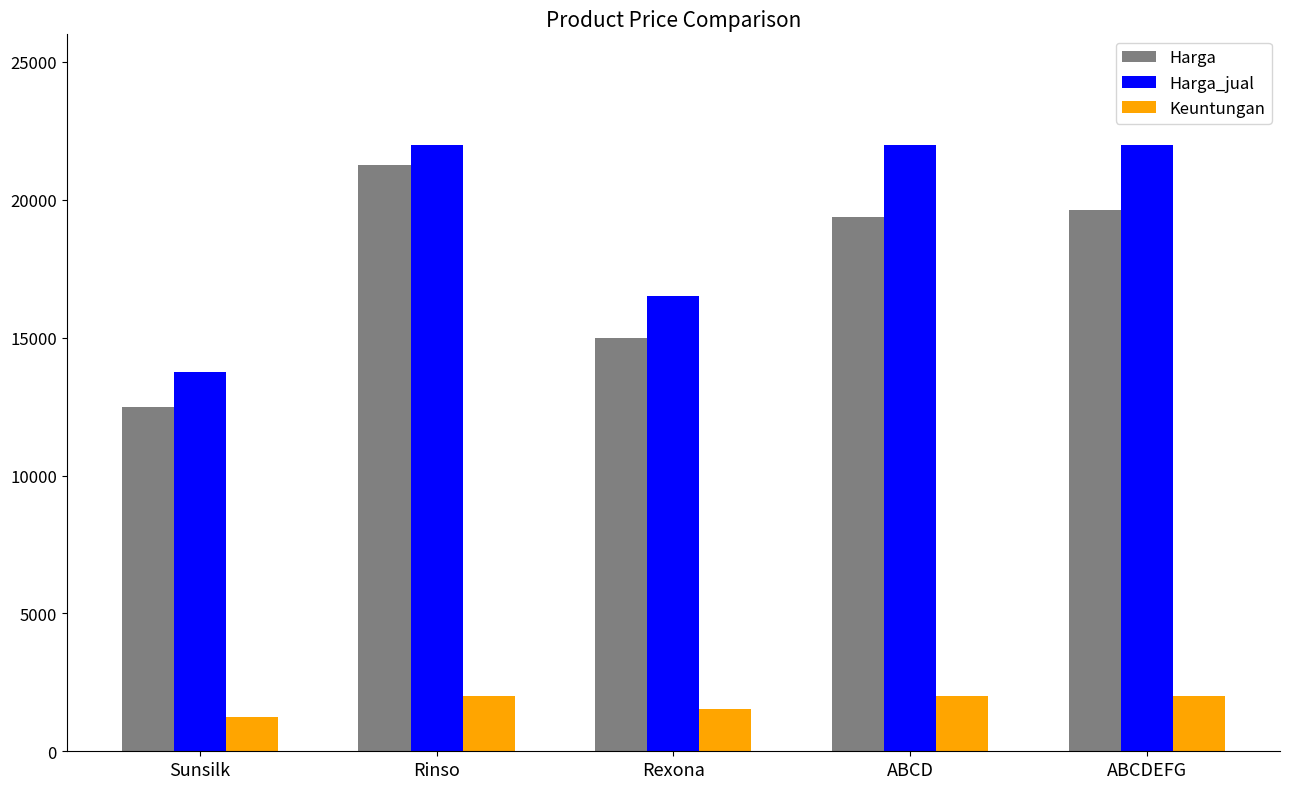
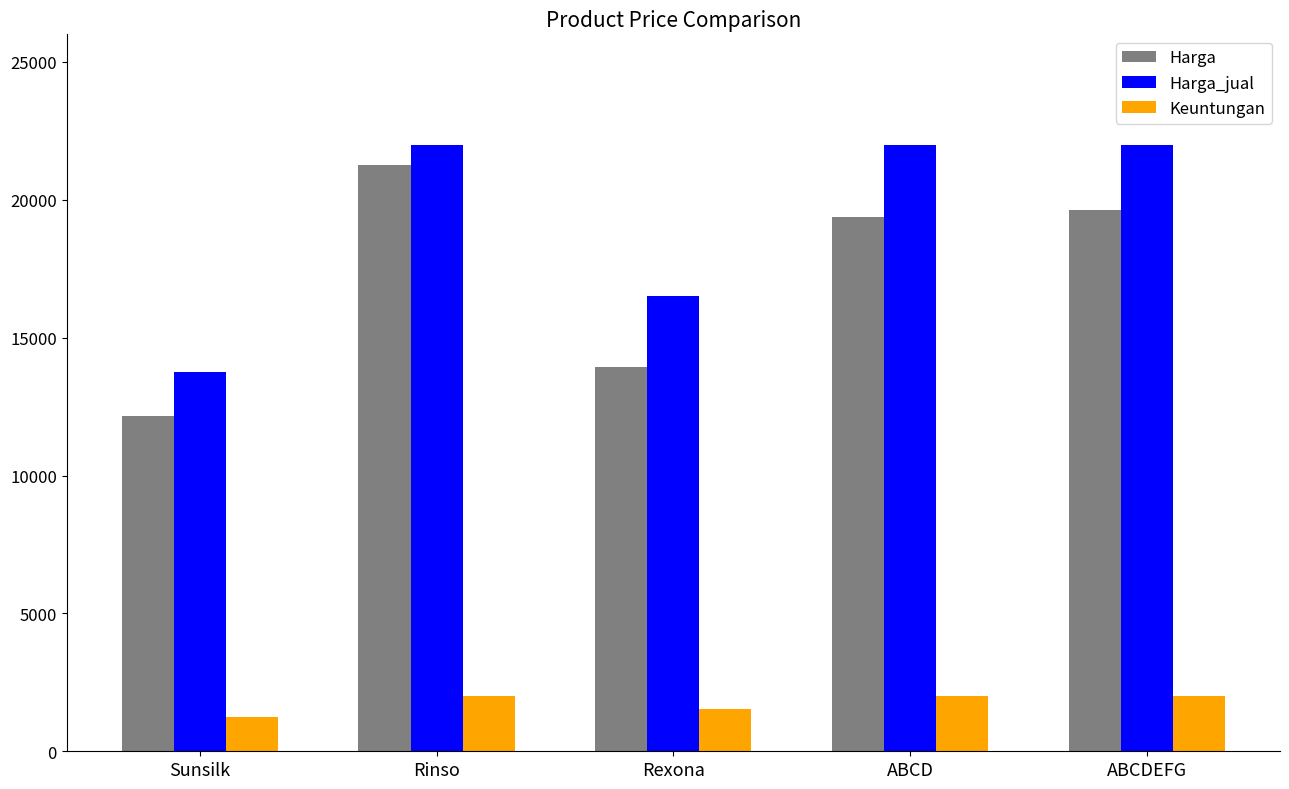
Harga, Sunsilk: 12500 -> 12200
Harga, Rexona: 15000 -> 13900
